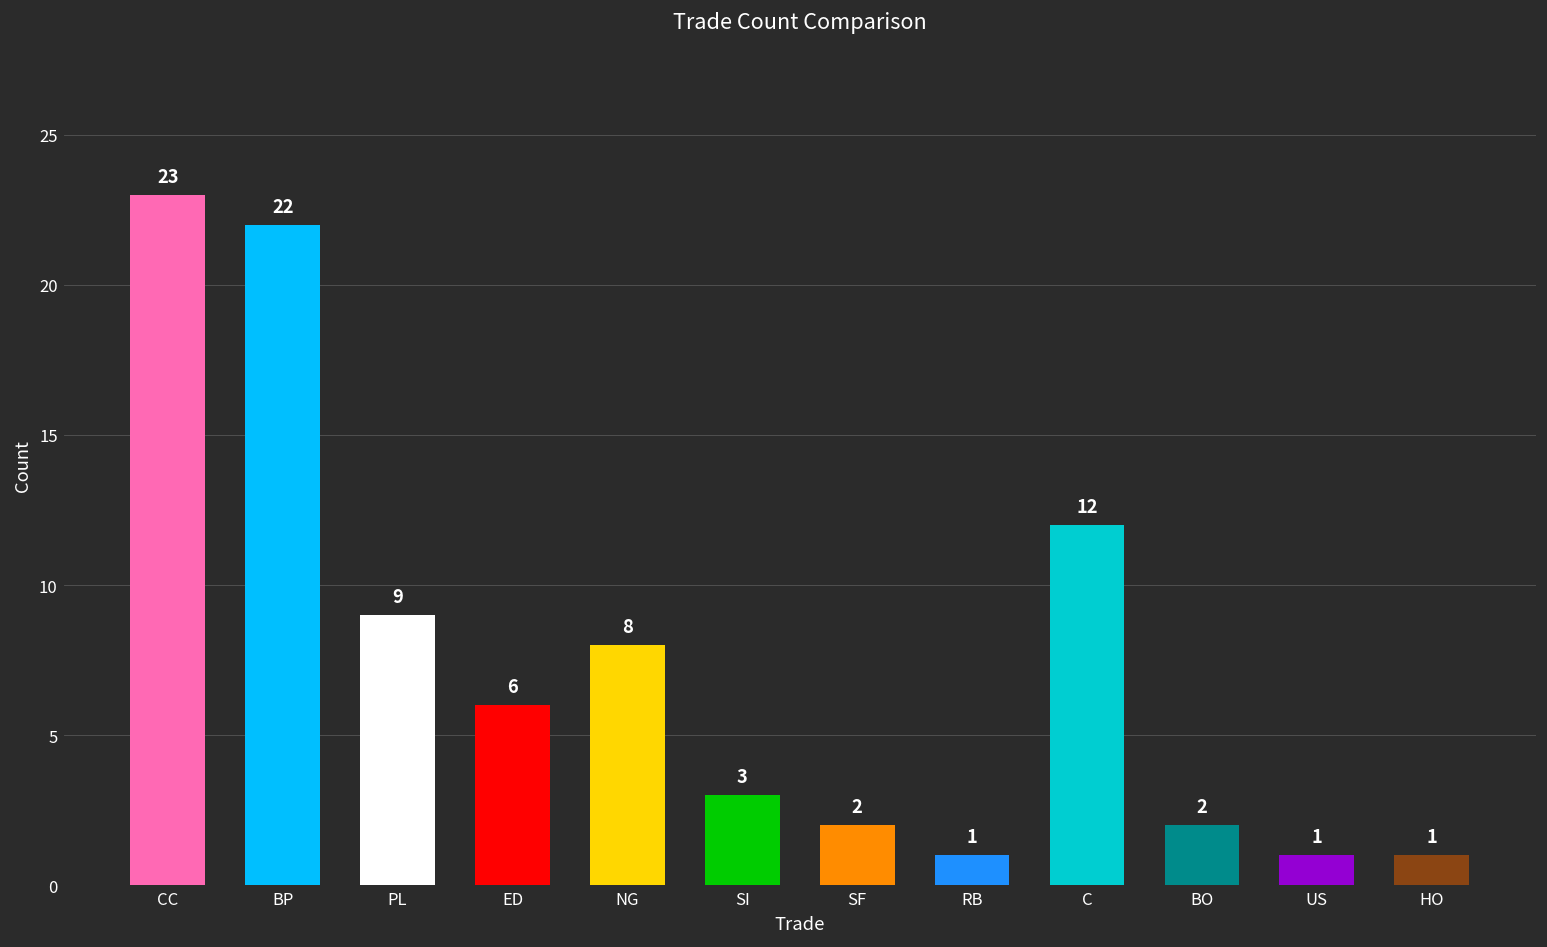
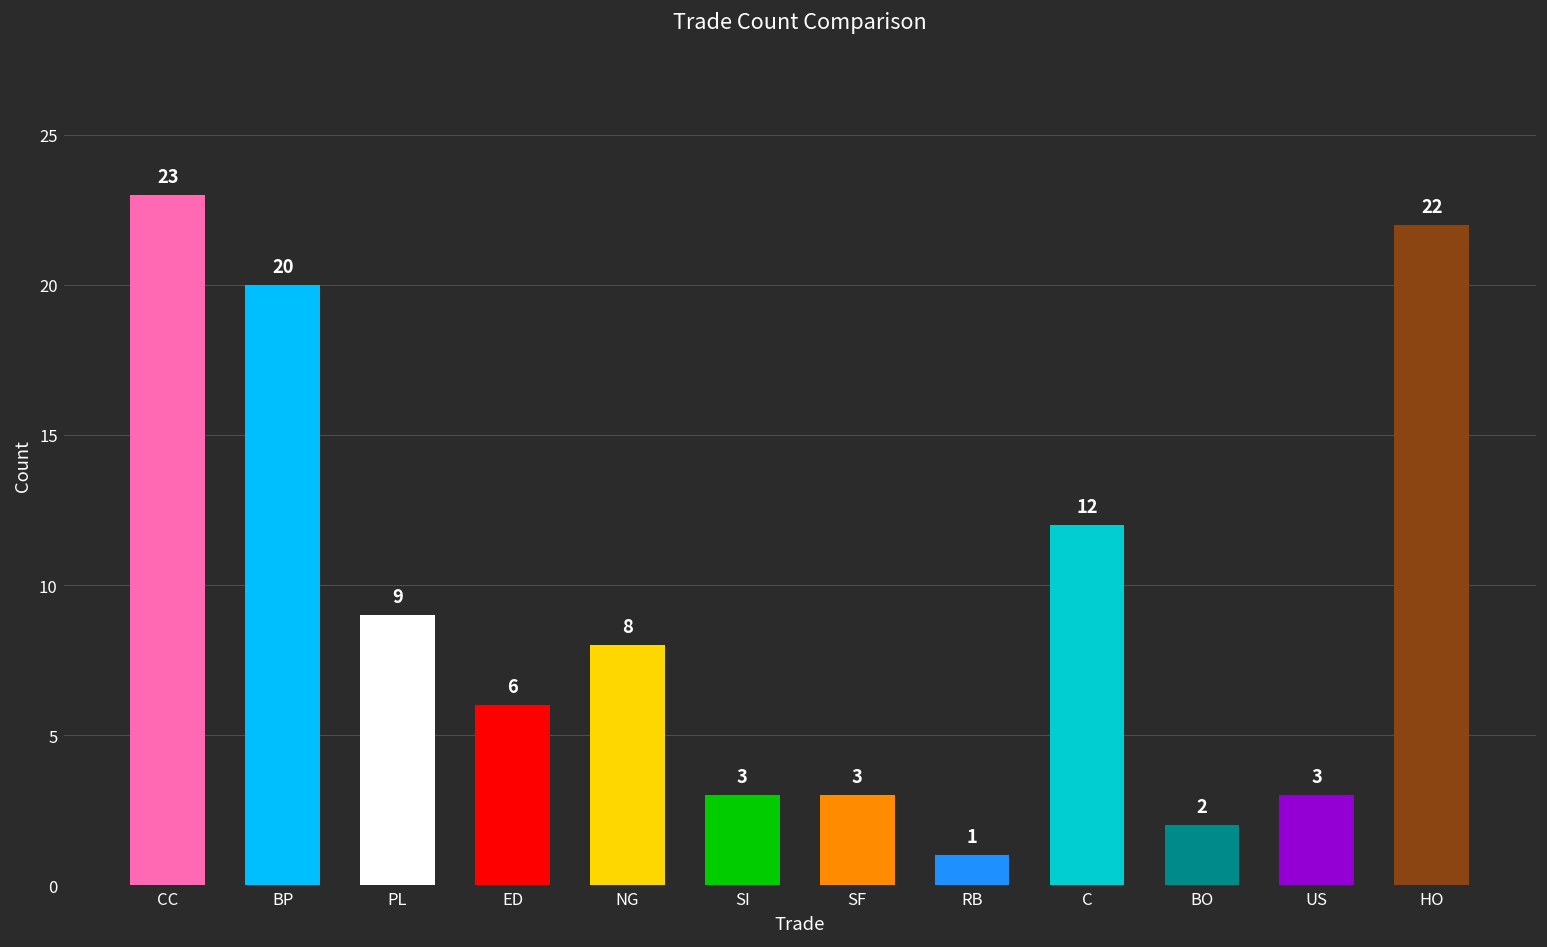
BP: 22 -> 20
SF: 2 -> 3
US: 1 -> 3
HO: 1 -> 22
